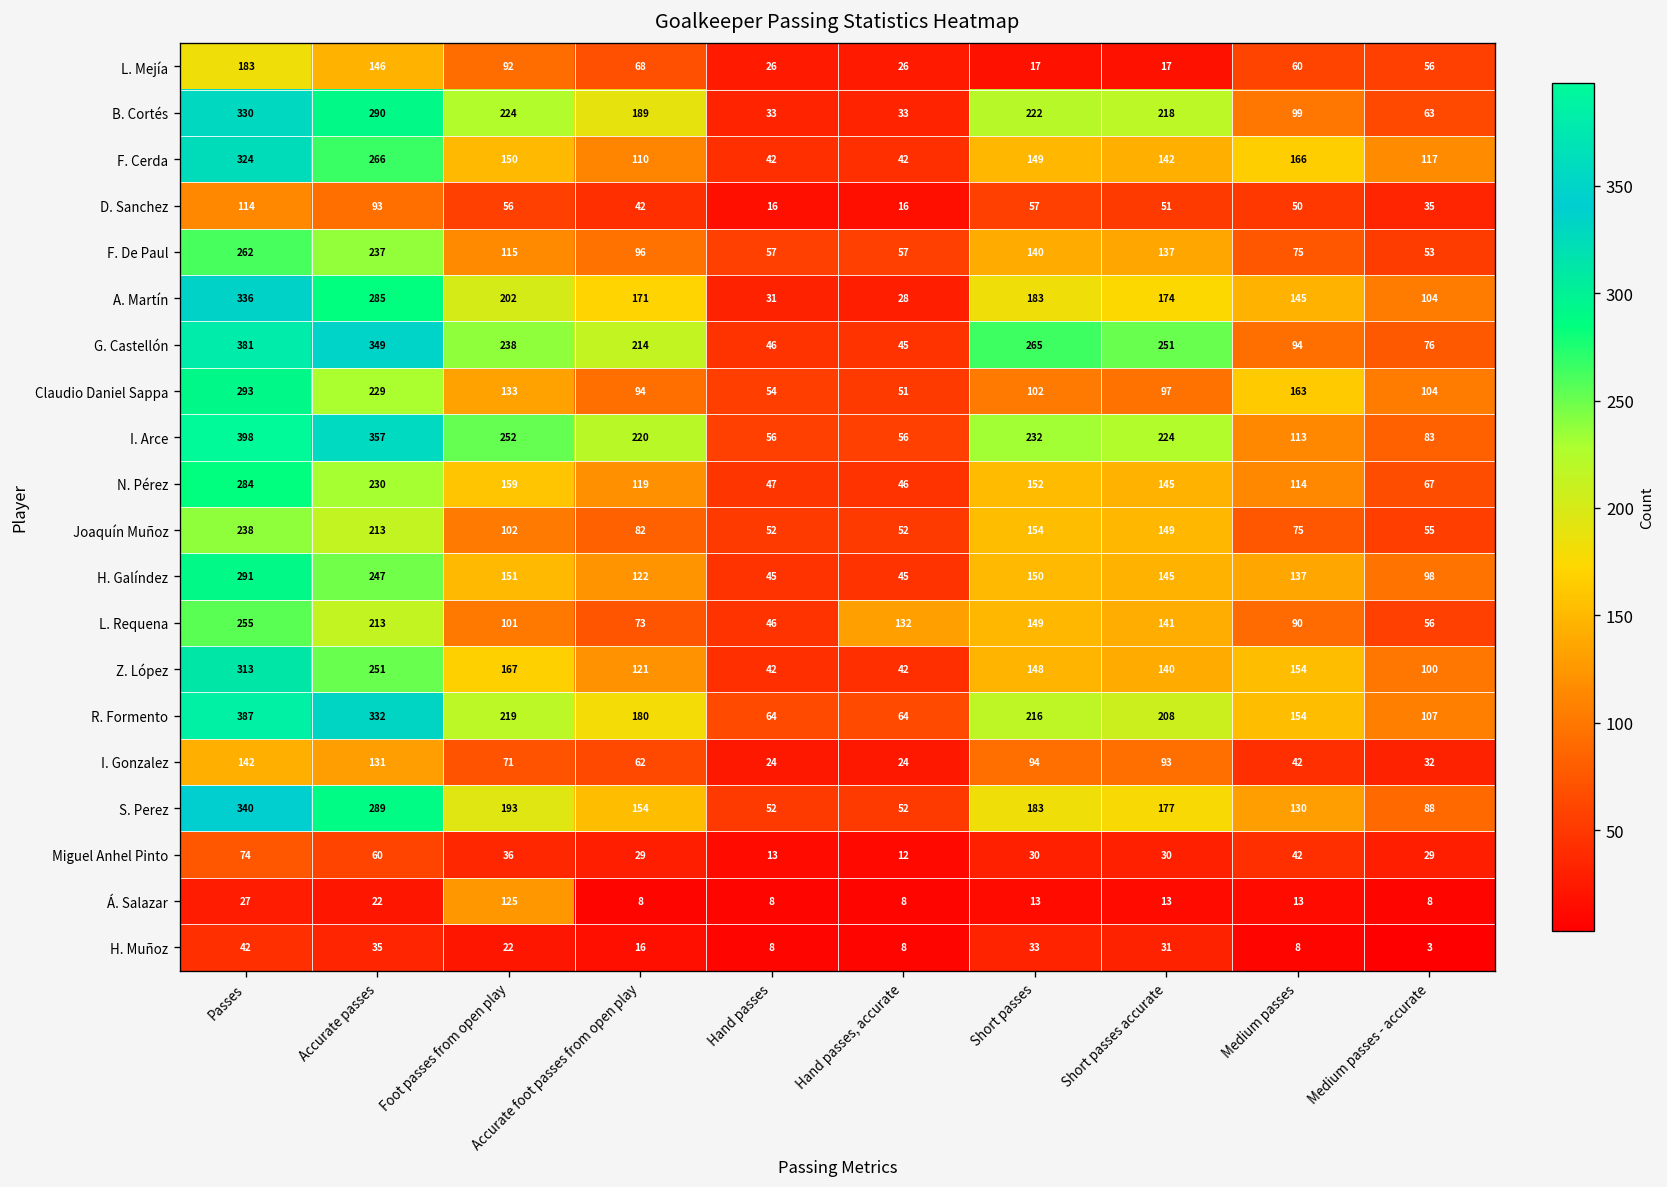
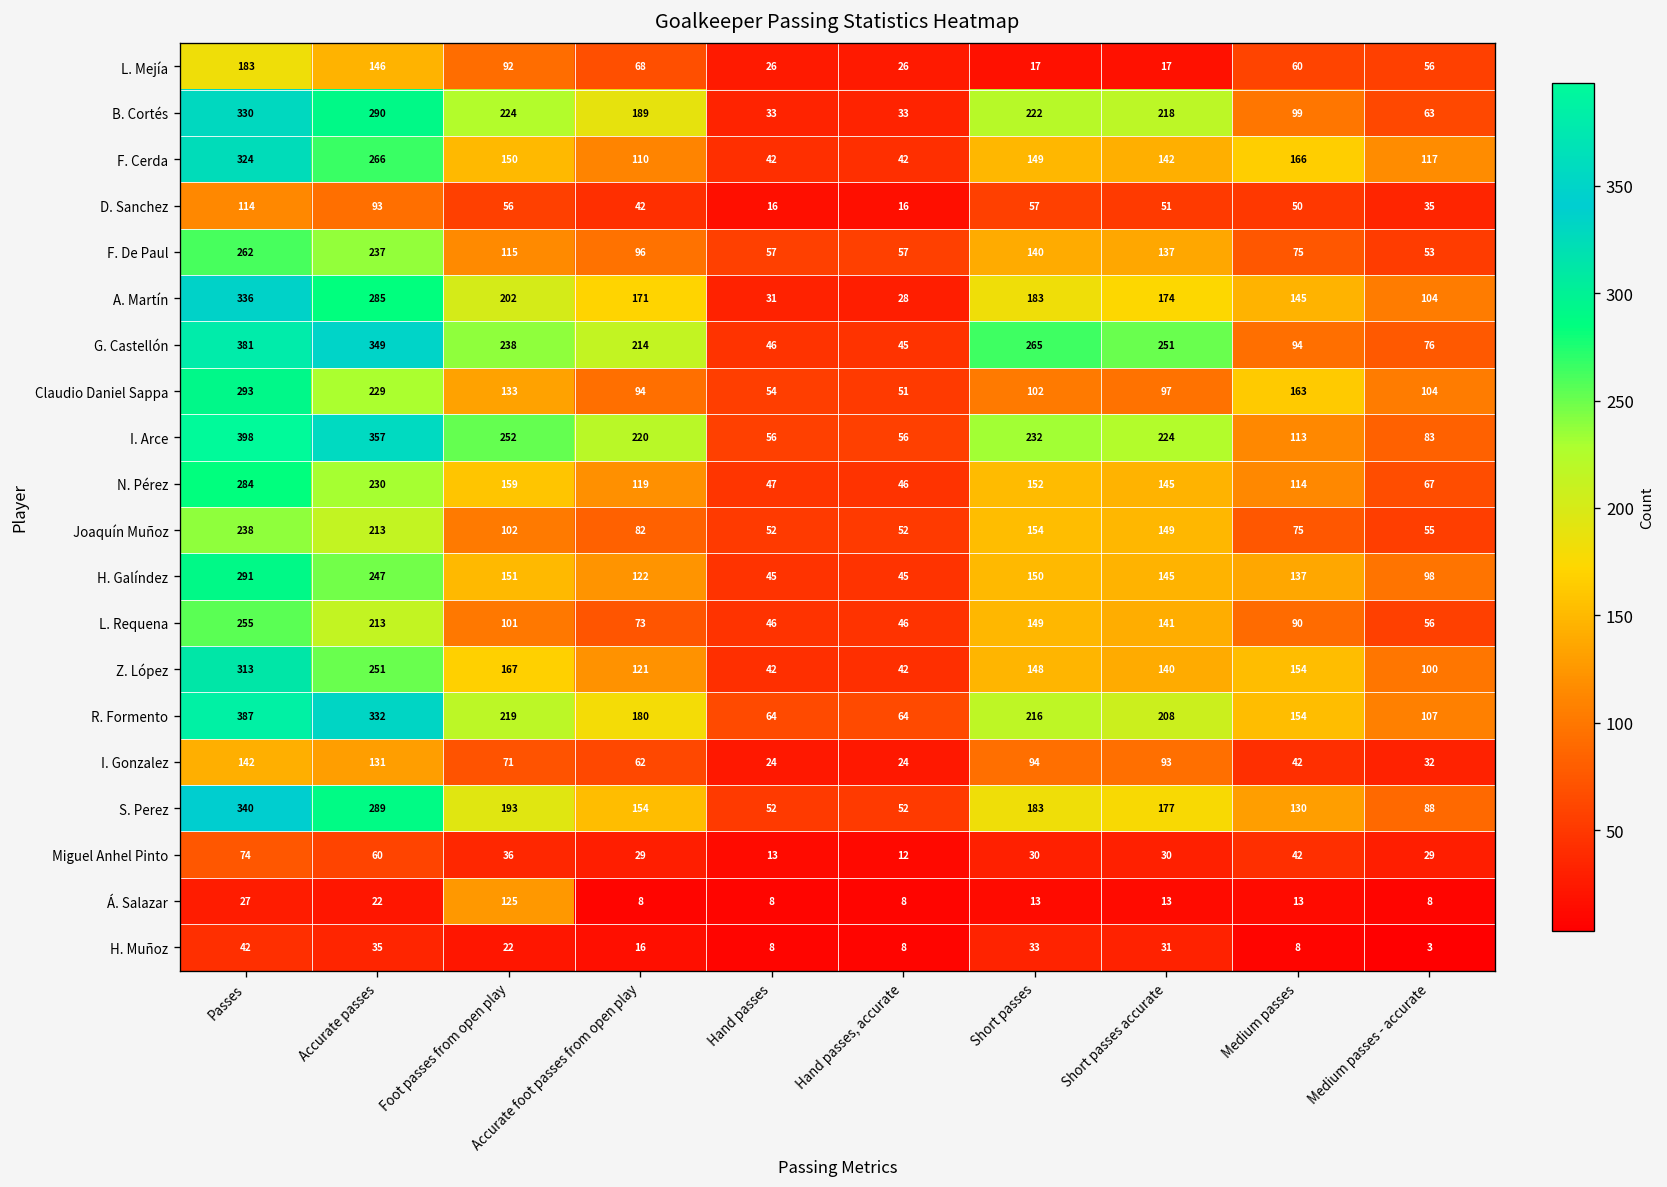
L. Requena, Hand passes, accurate: 132 -> 46
